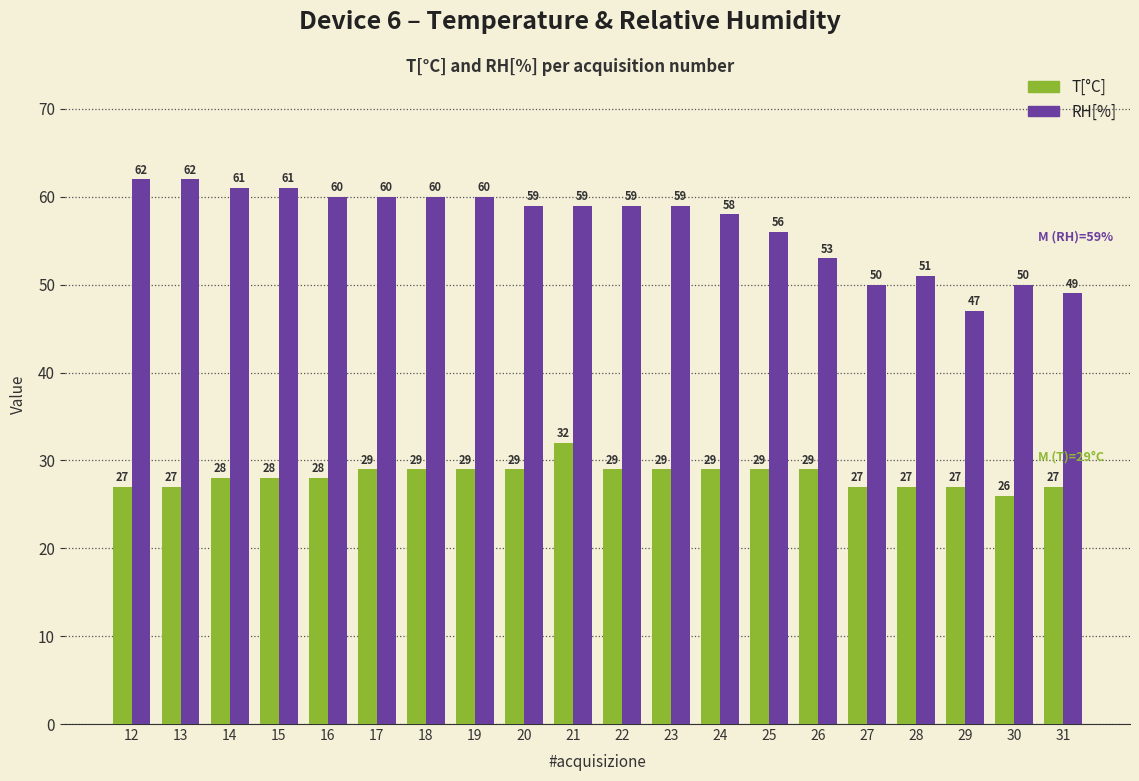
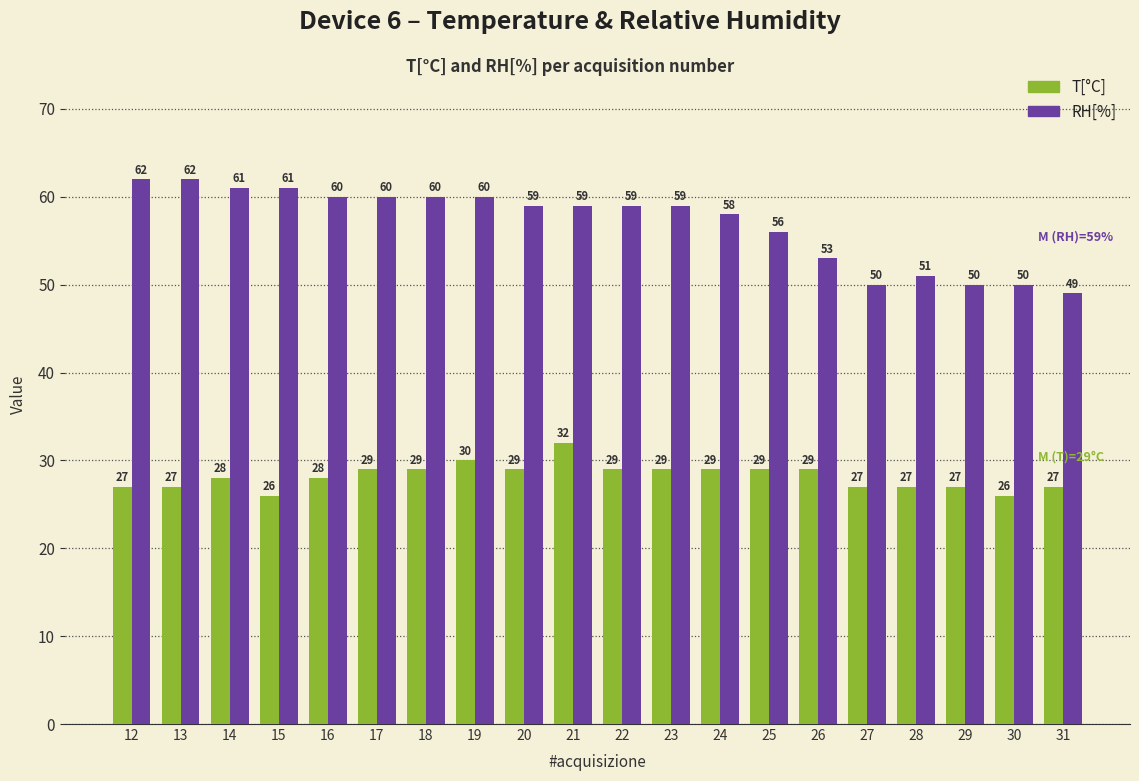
T[°C], 15: 28 -> 26
T[°C], 19: 29 -> 30
RH[%], 29: 47 -> 50
